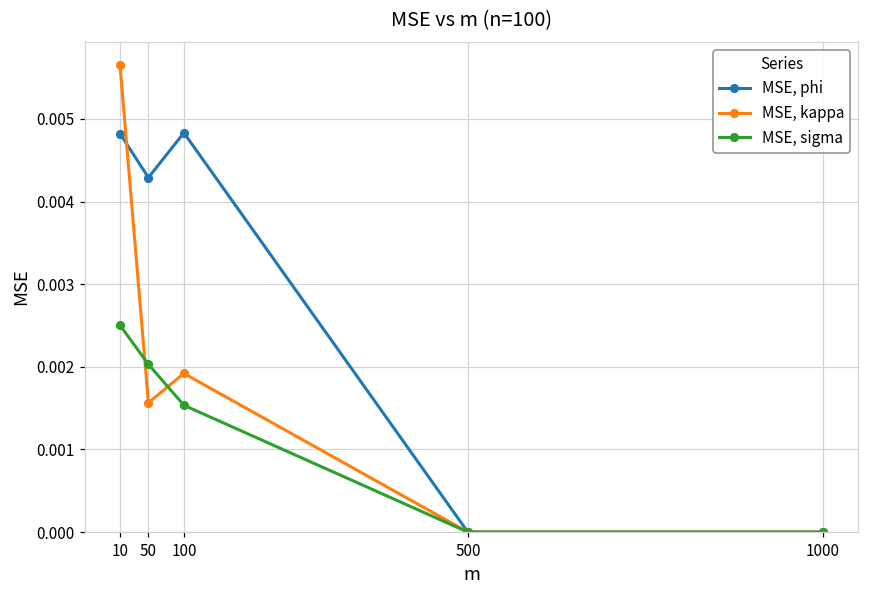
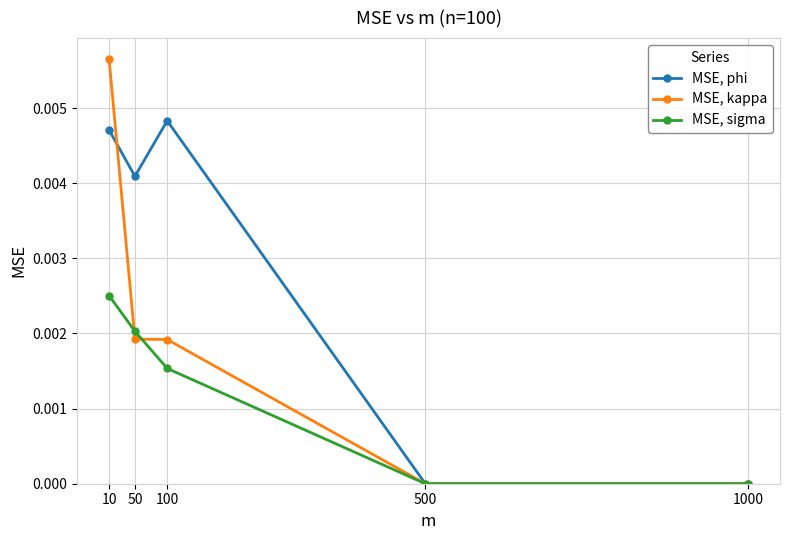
MSE, phi, 10: 0.0048 -> 0.0047
MSE, phi, 50: 0.0043 -> 0.0041
MSE, kappa, 50: 0.0016 -> 0.0019
